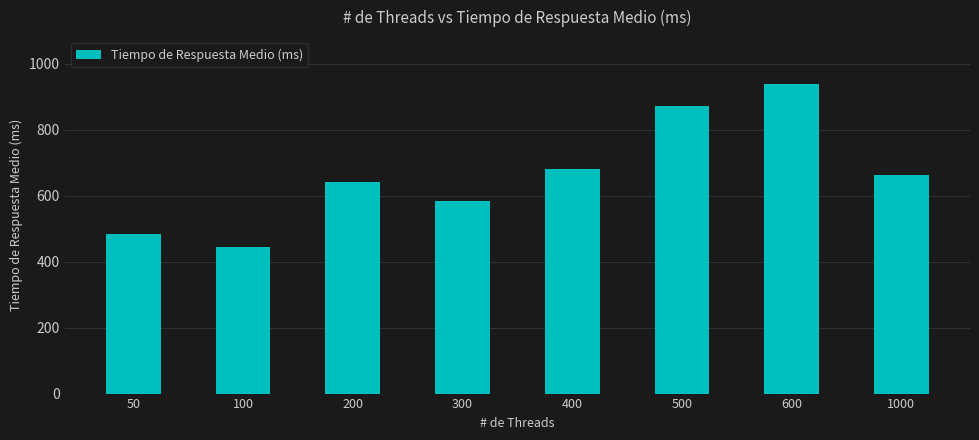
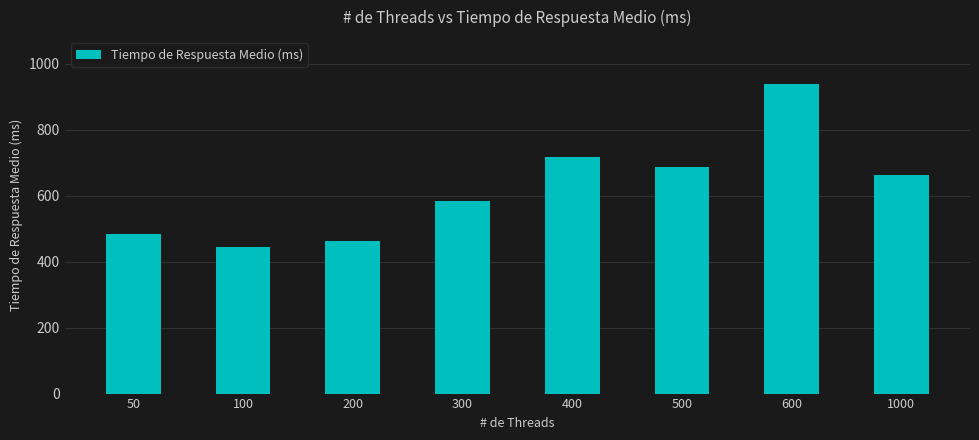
200: 640 -> 460
400: 680 -> 720
500: 870 -> 690
